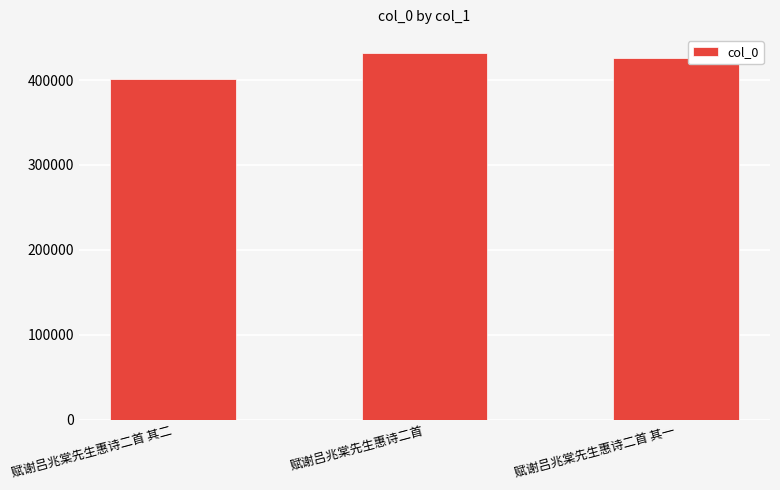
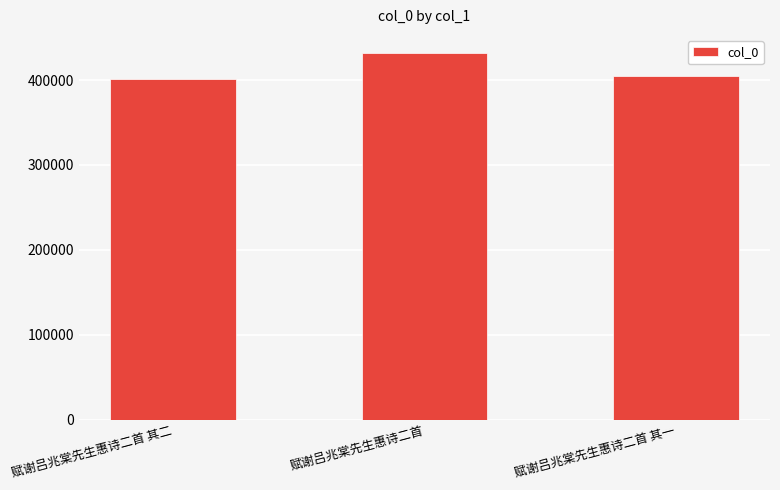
赋谢吕兆棠先生惠诗二首 其一: 430000 -> 410000
